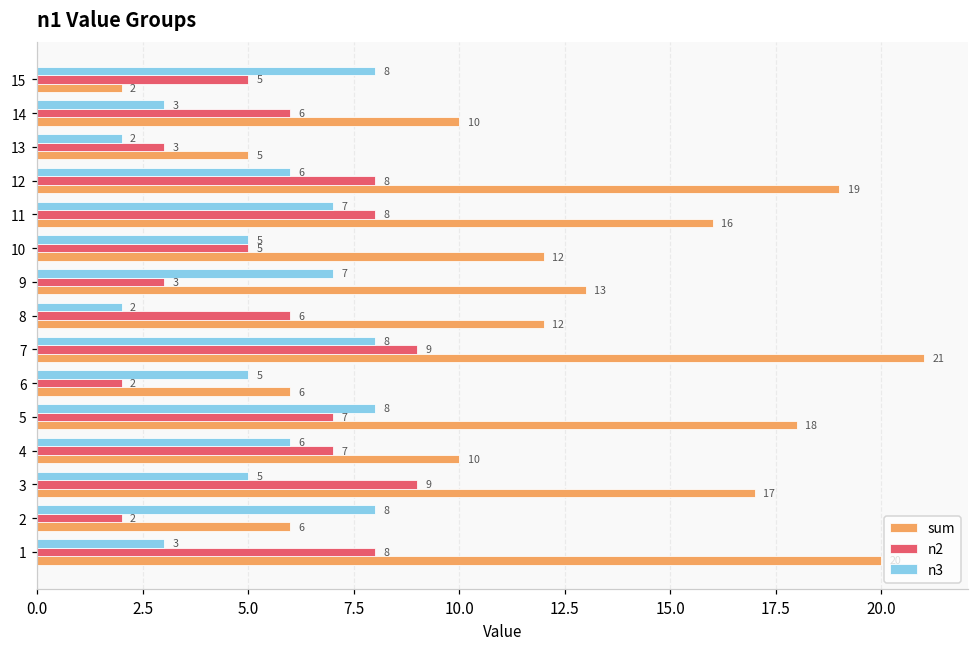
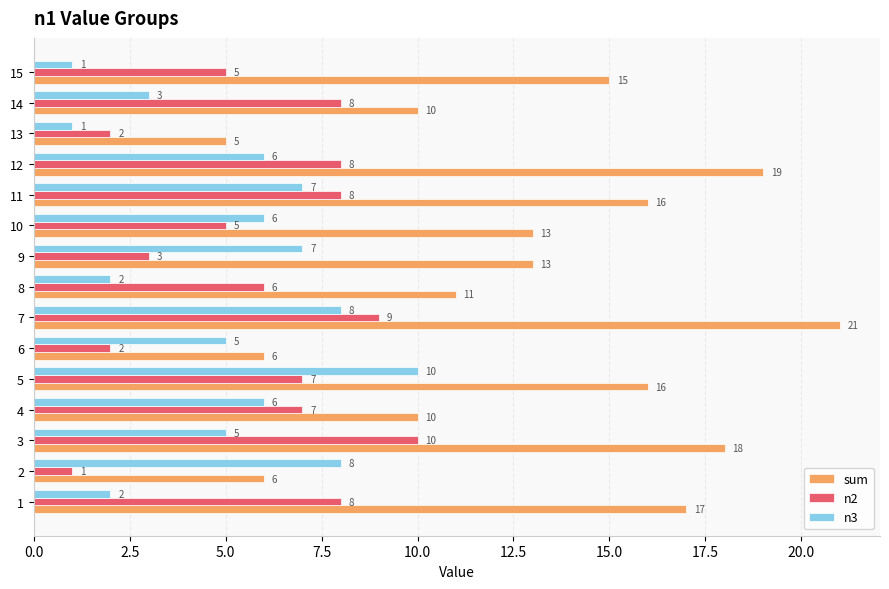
n3, 15: 8 -> 1
sum, 15: 2 -> 15
n2, 14: 6 -> 8
n3, 13: 2 -> 1
n2, 13: 3 -> 2
n3, 10: 5 -> 6
sum, 10: 12 -> 13
sum, 8: 12 -> 11
n3, 5: 8 -> 10
sum, 5: 18 -> 16
n2, 3: 9 -> 10
sum, 3: 17 -> 18
n2, 2: 2 -> 1
n3, 1: 3 -> 2
sum, 1: 20 -> 17
